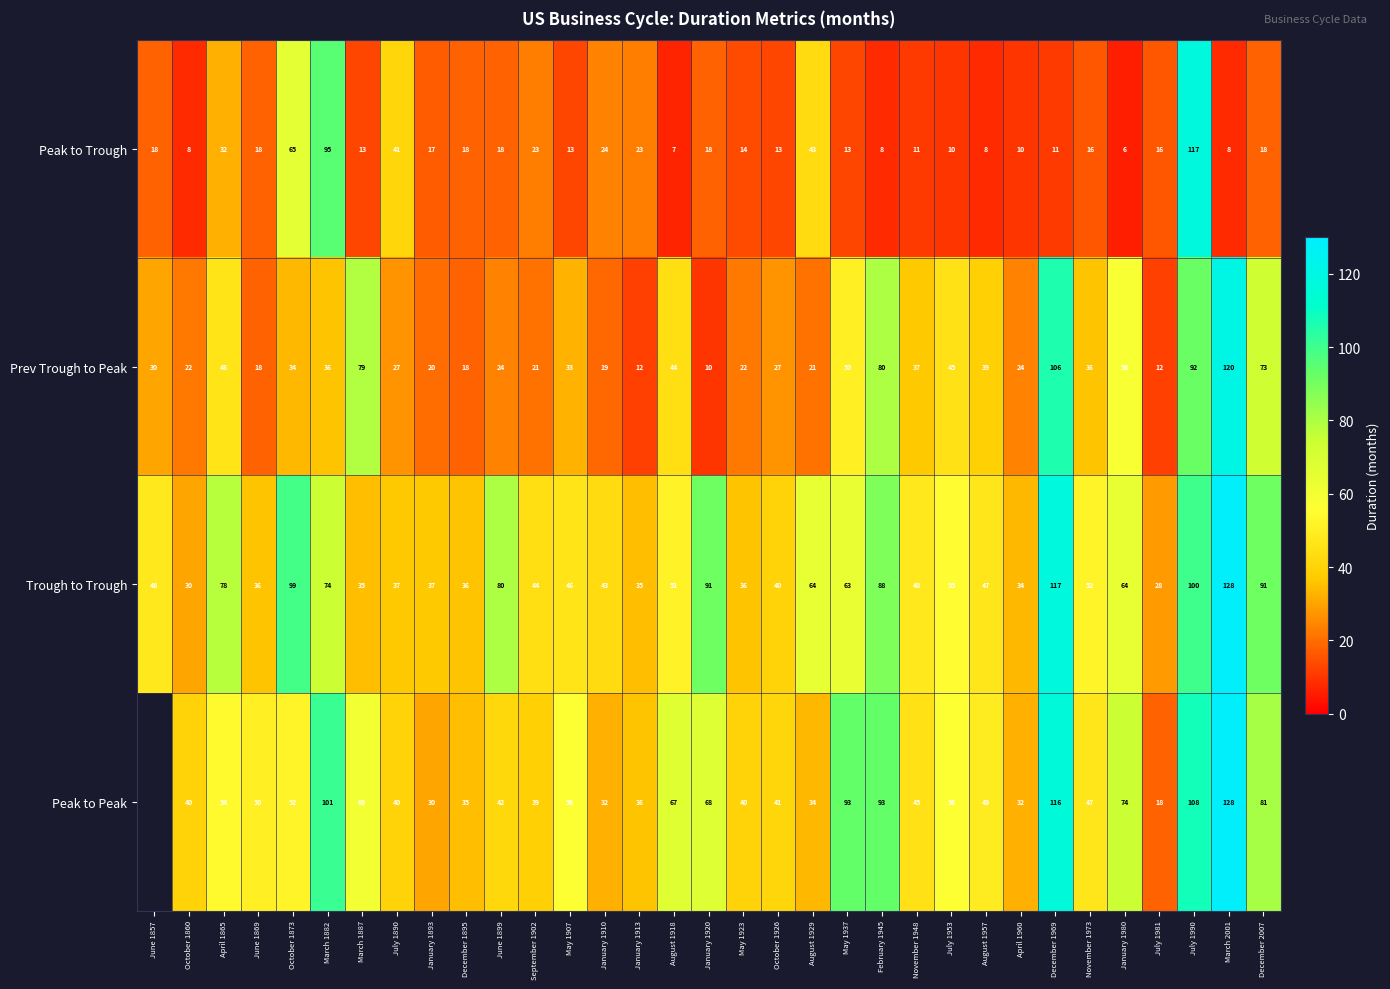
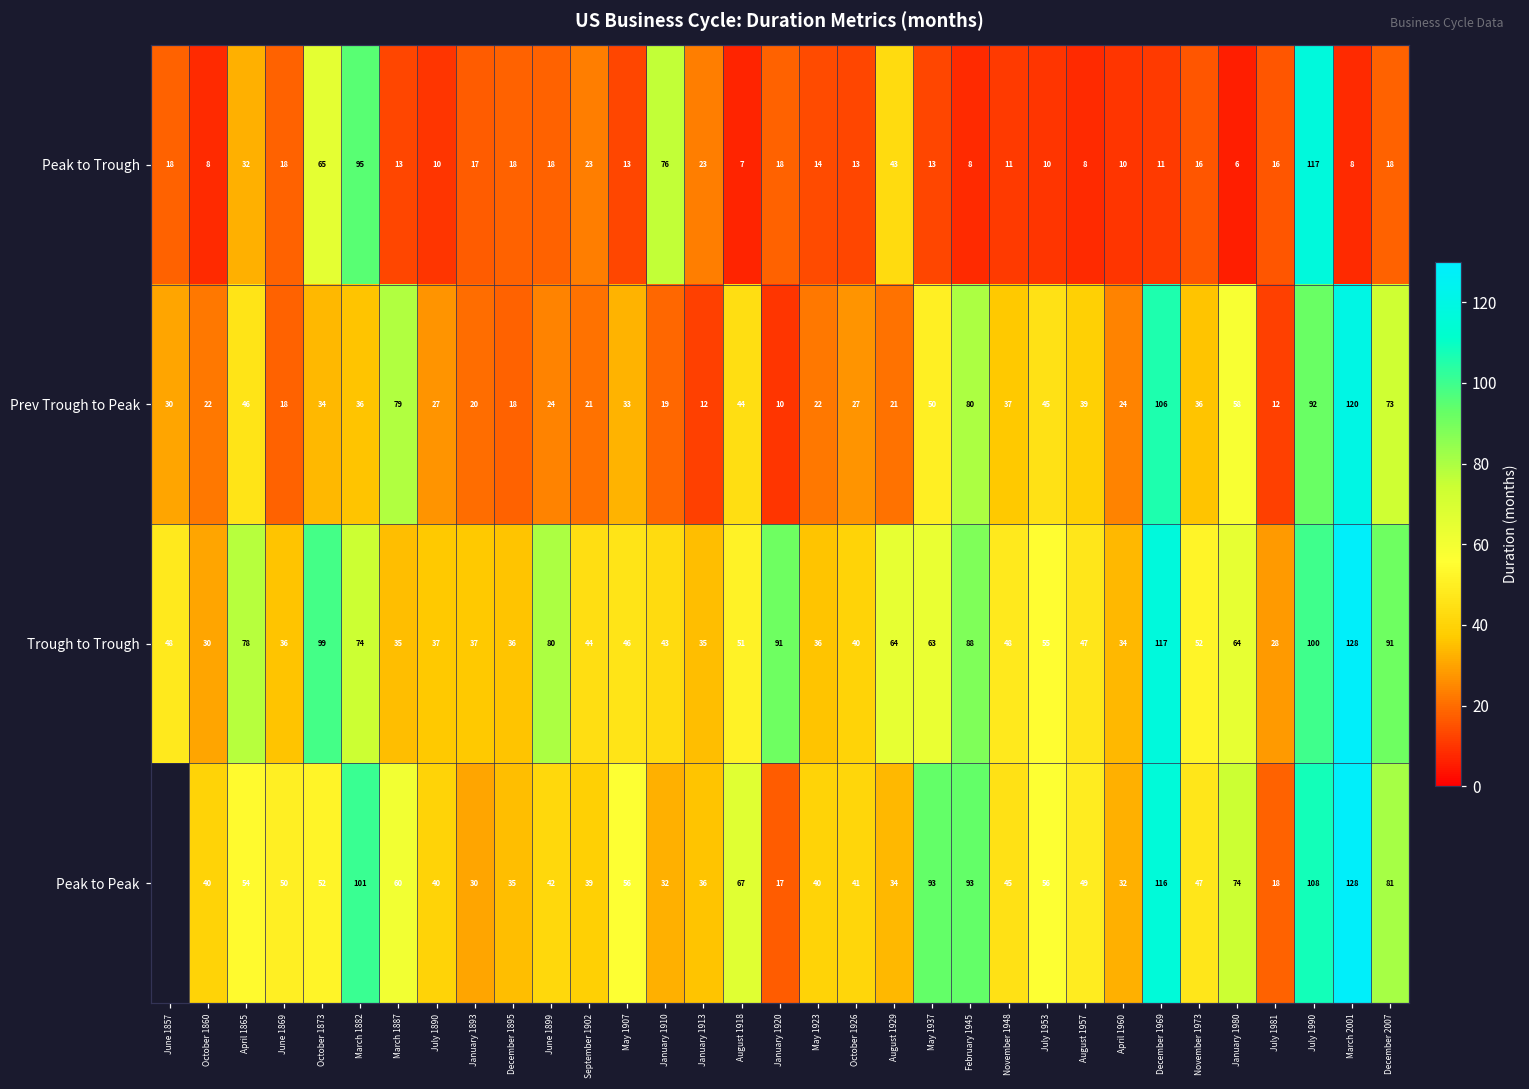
Peak to Trough, July 1890: 41 -> 10
Peak to Trough, January 1910: 24 -> 76
Peak to Peak, January 1920: 68 -> 17
